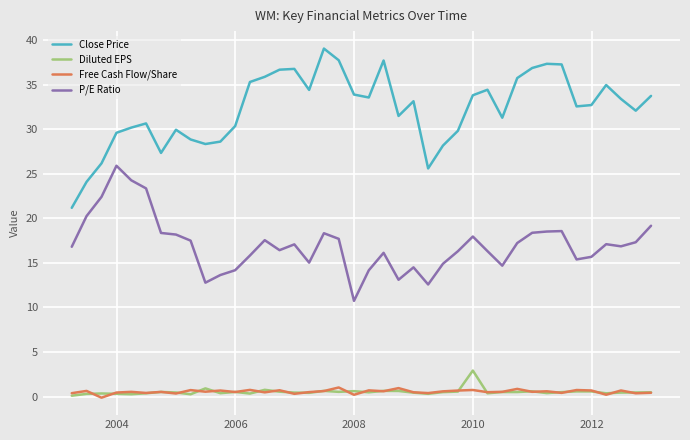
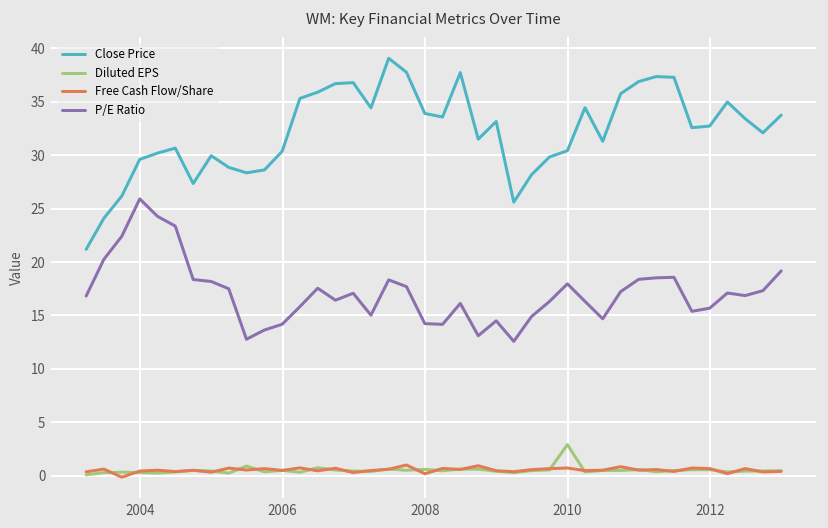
P/E Ratio, 2008: 11 -> 14
Close Price, 2010: 34 -> 30
